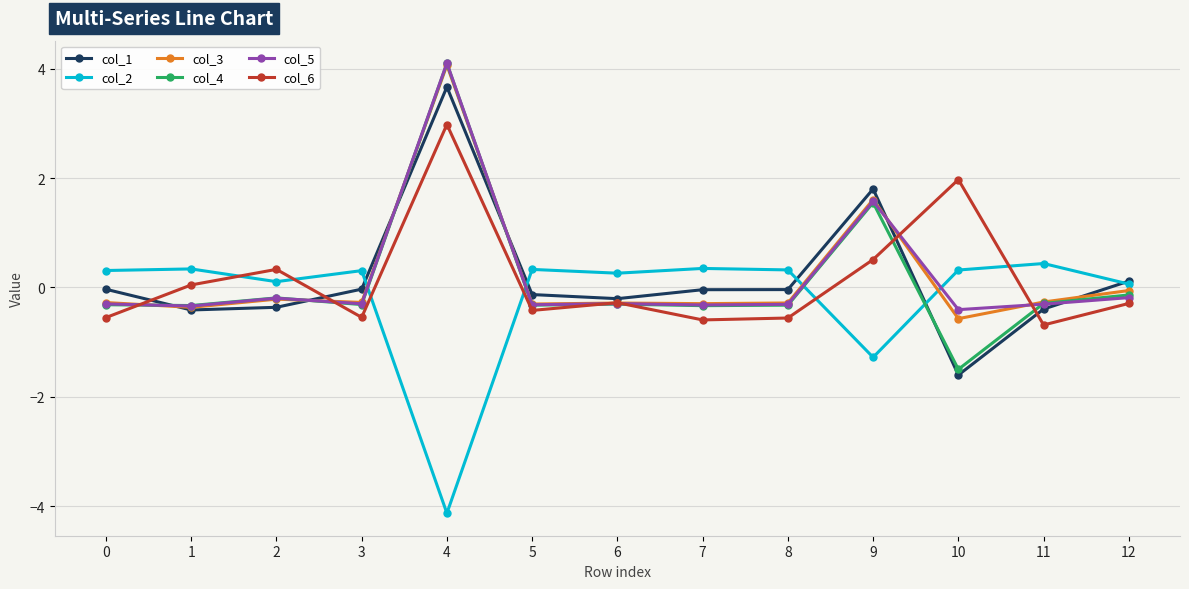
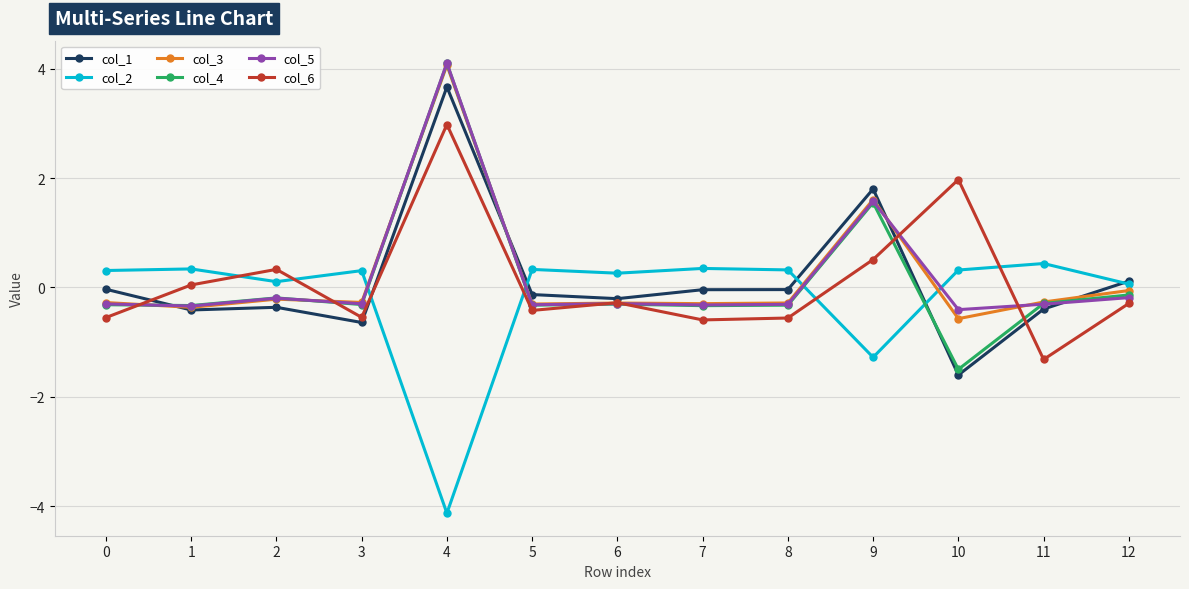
col_1, 3: 0.0 -> -0.6
col_6, 11: -0.7 -> -1.3
